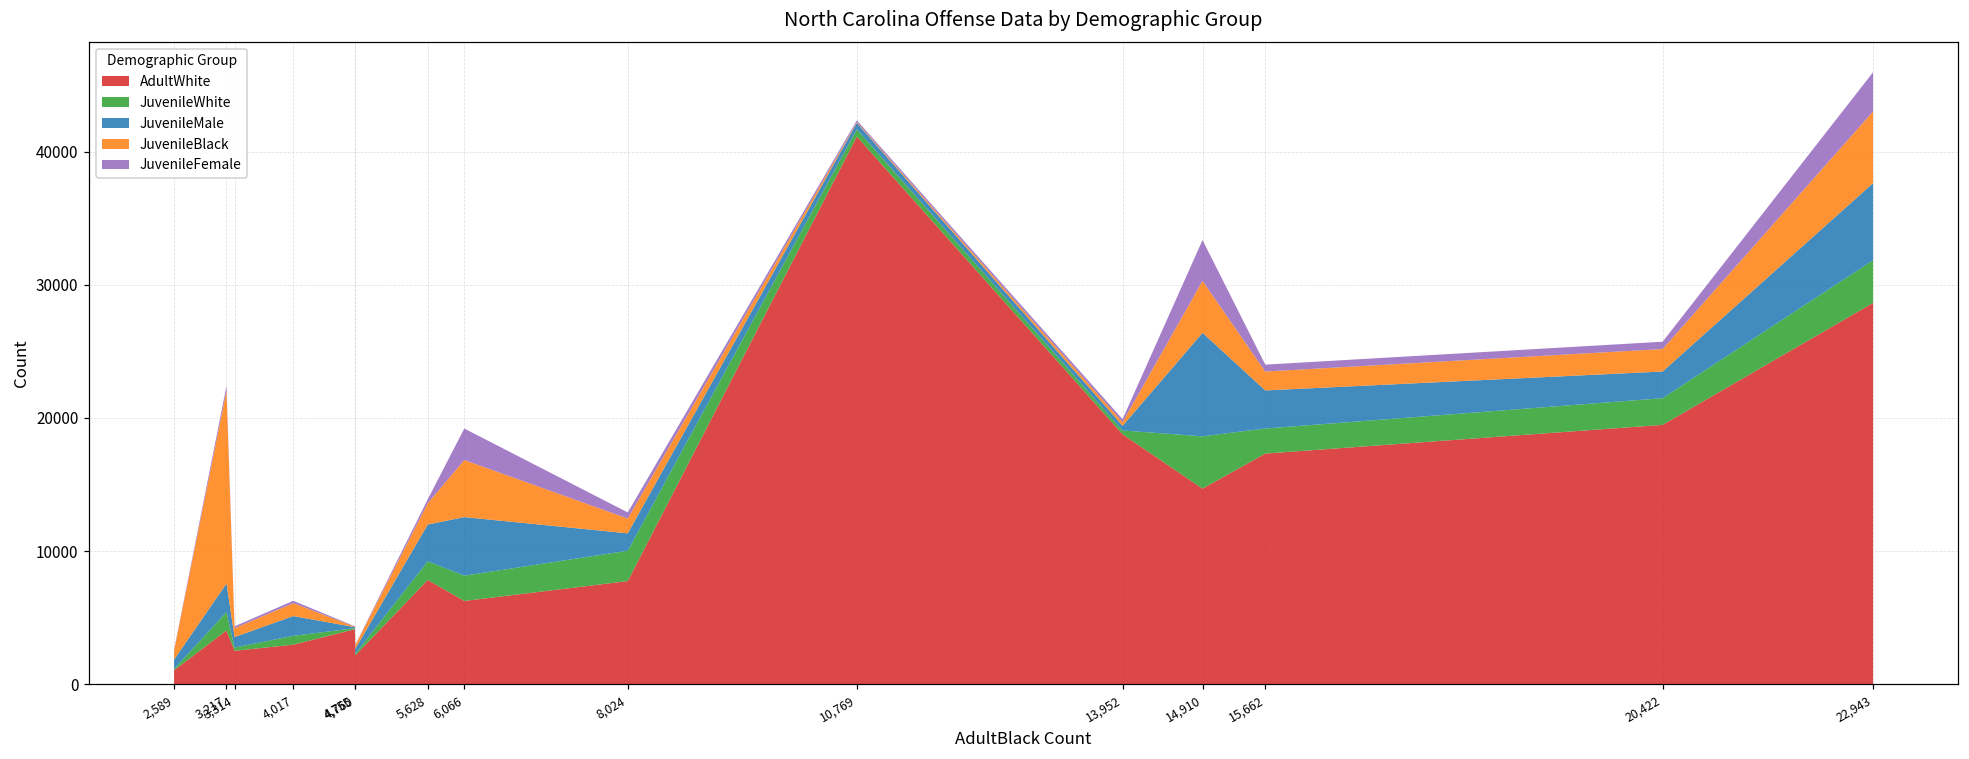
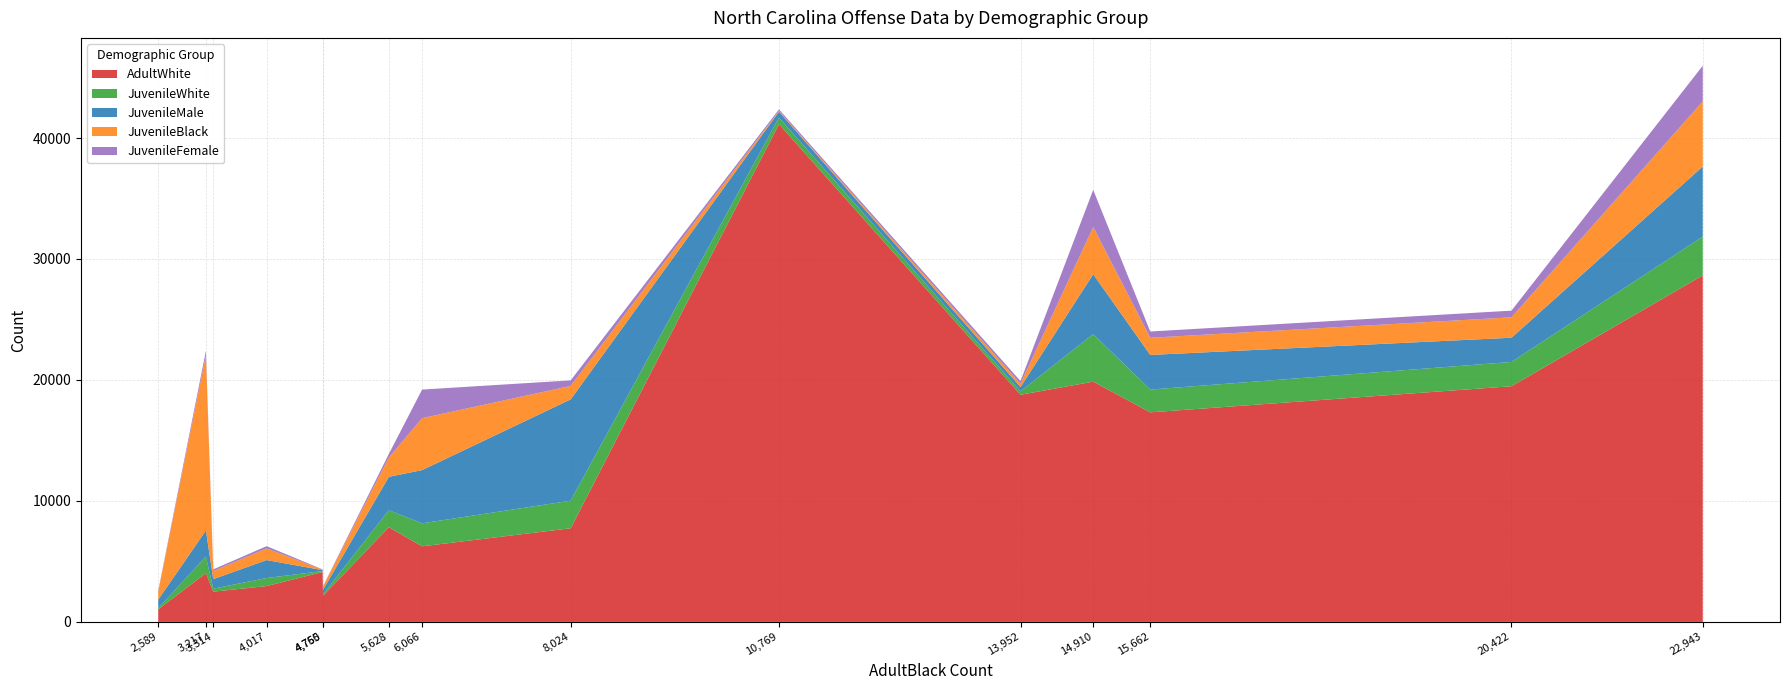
JuvenileMale, 8,024: 1300 -> 8400
AdultWhite, 14,910: 14700 -> 19900
JuvenileMale, 14,910: 7800 -> 4900
